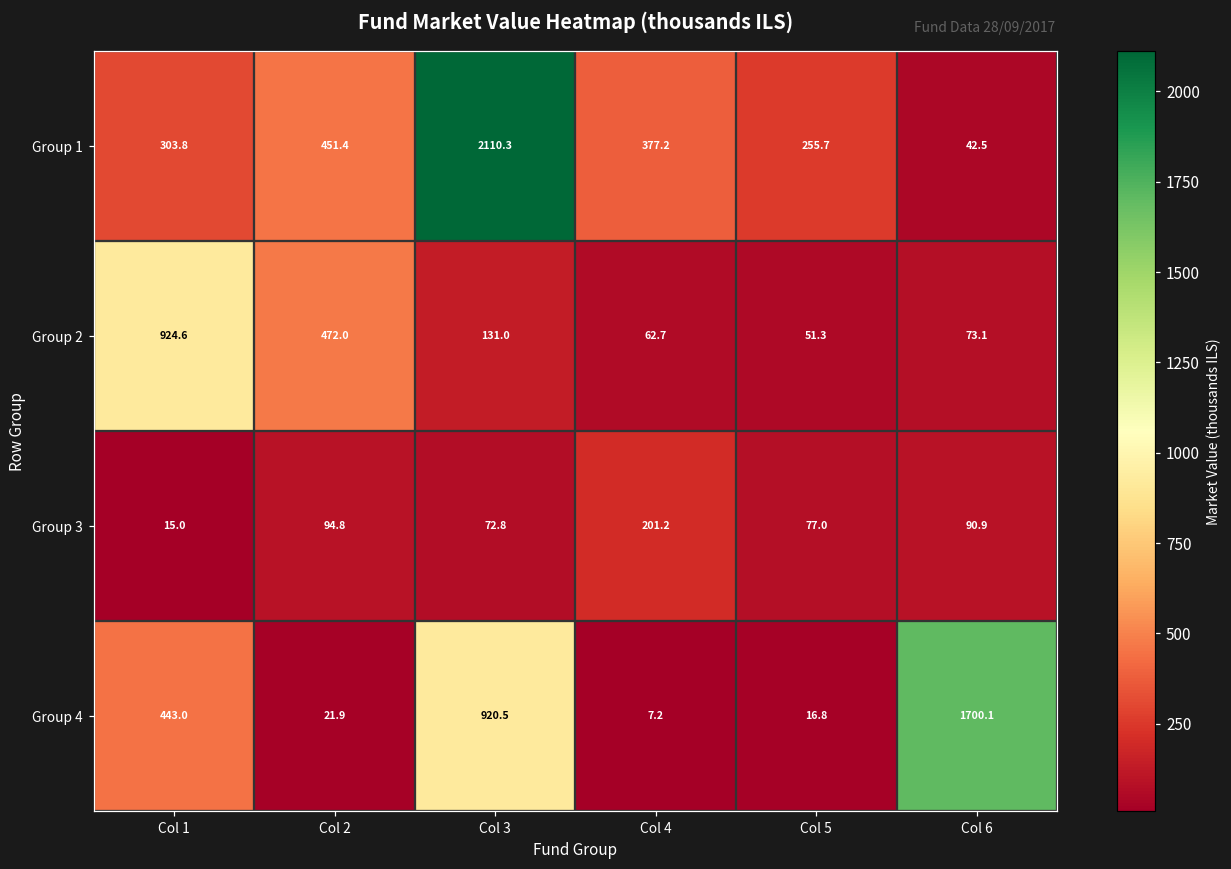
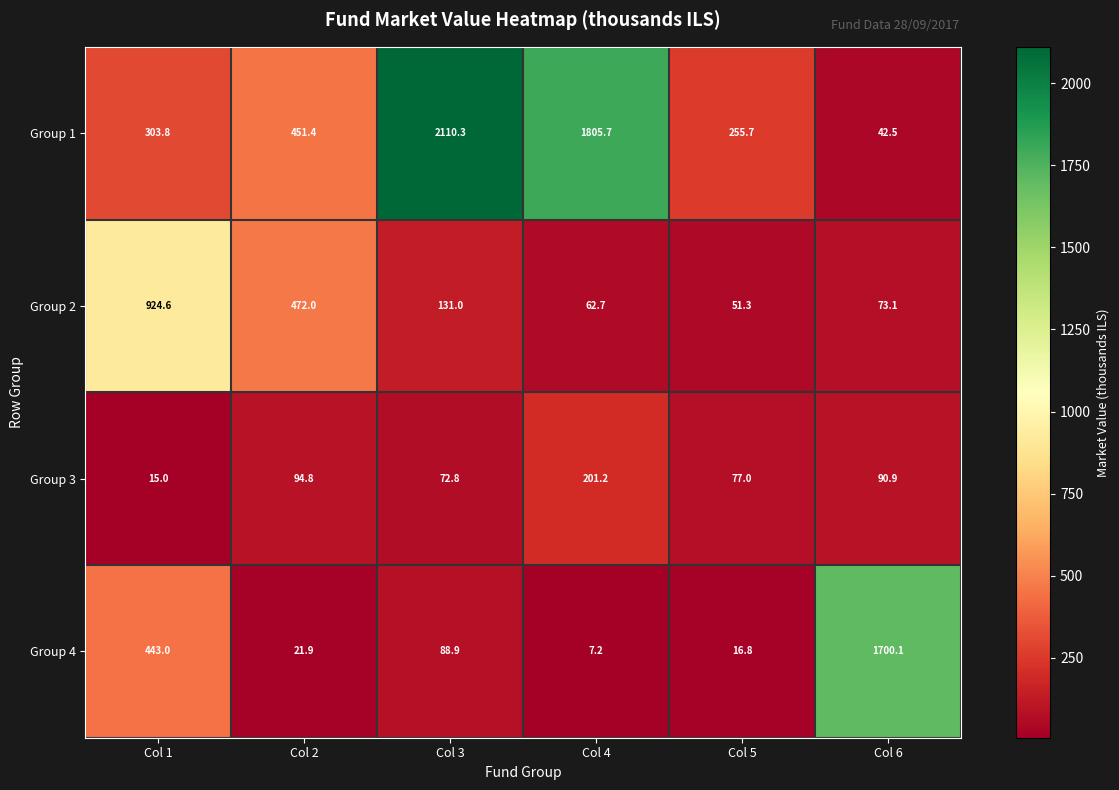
Group 1, Col 4: 377.2 -> 1805.7
Group 4, Col 3: 920.5 -> 88.9
